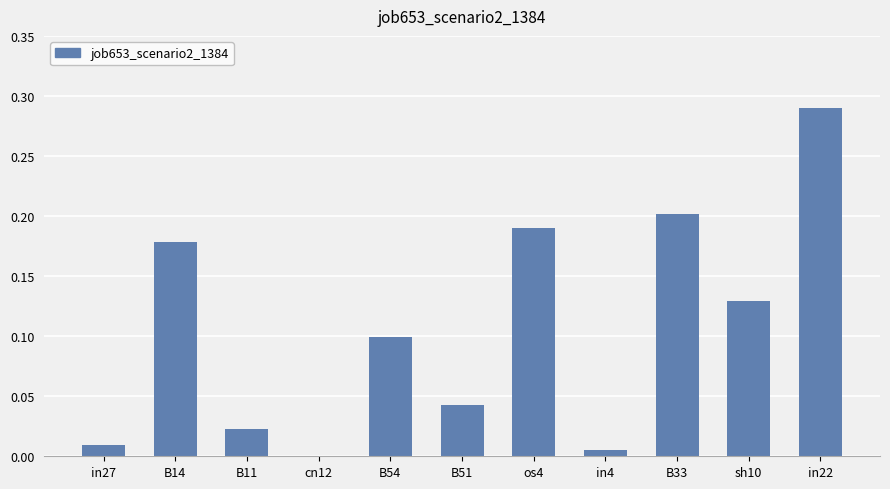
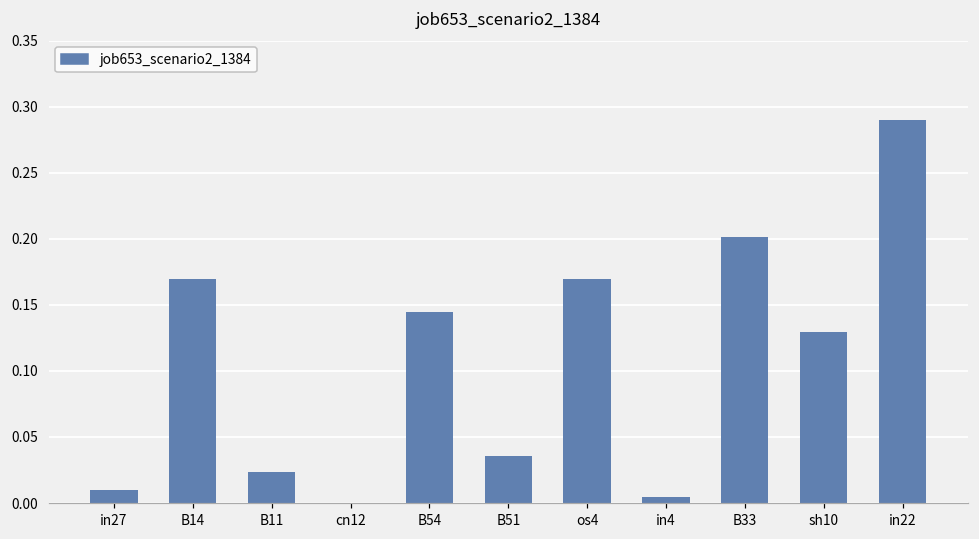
B14: 0.178 -> 0.170
B54: 0.100 -> 0.145
B51: 0.043 -> 0.036
os4: 0.190 -> 0.170
